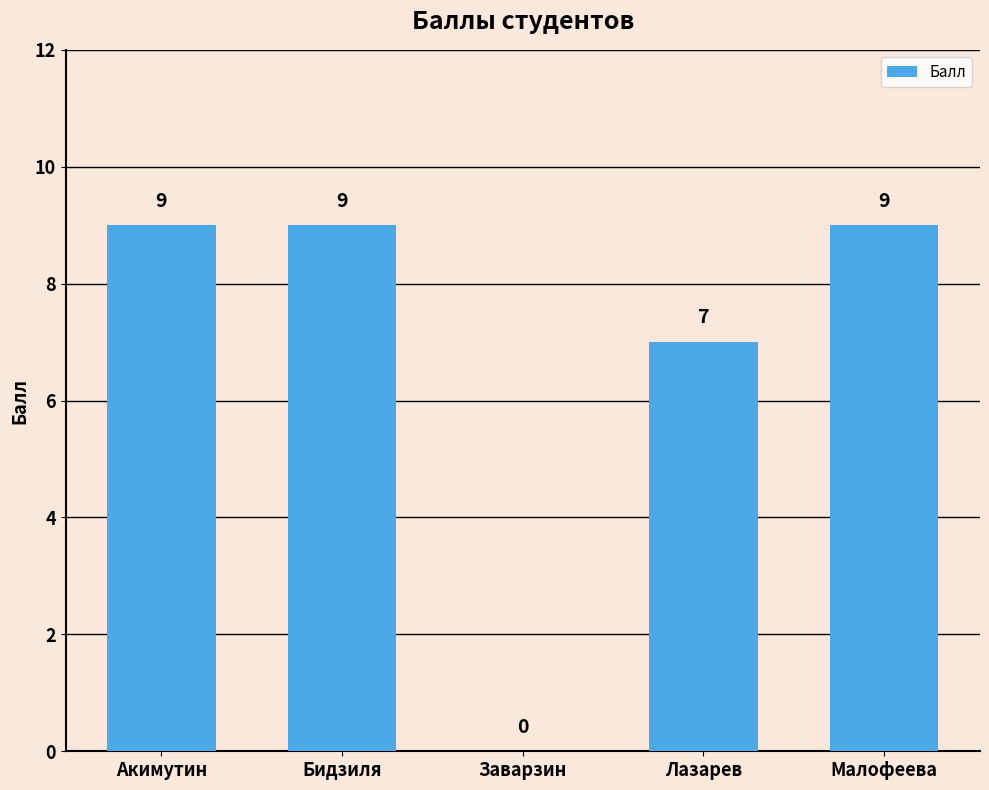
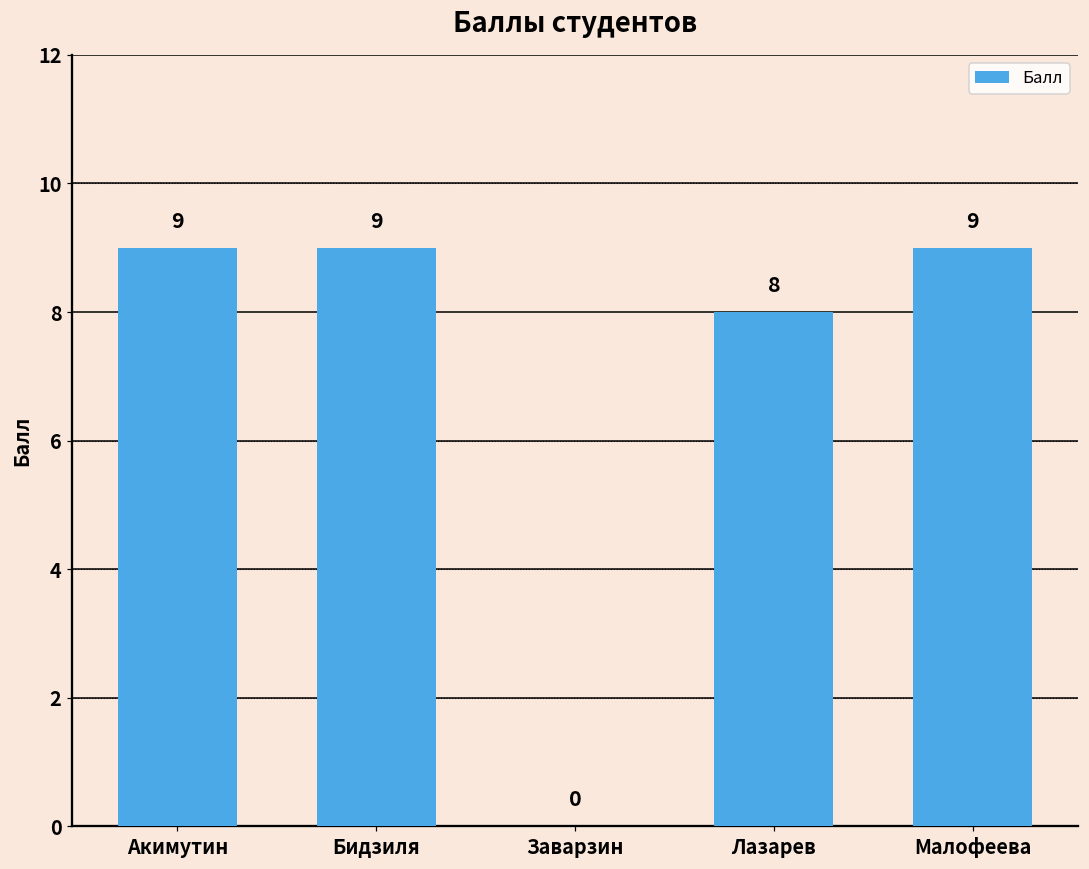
Лазарев: 7 -> 8
